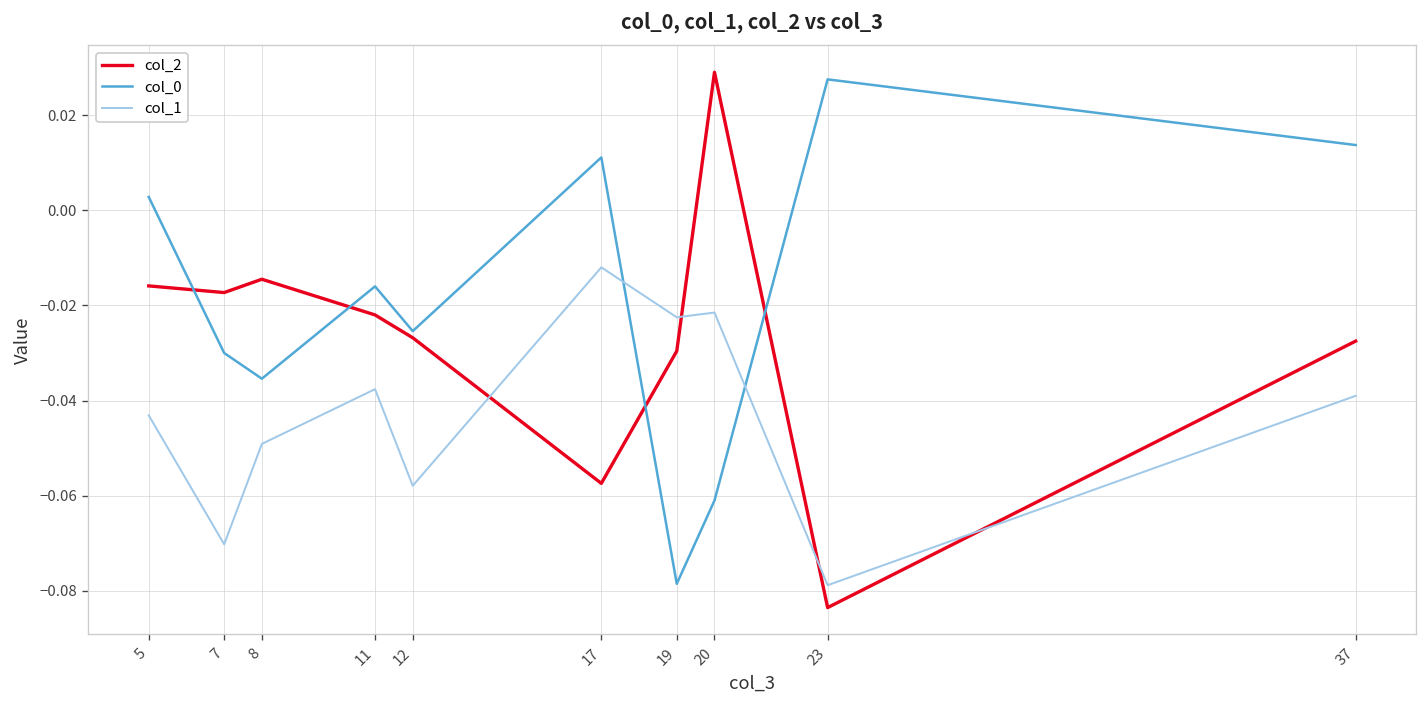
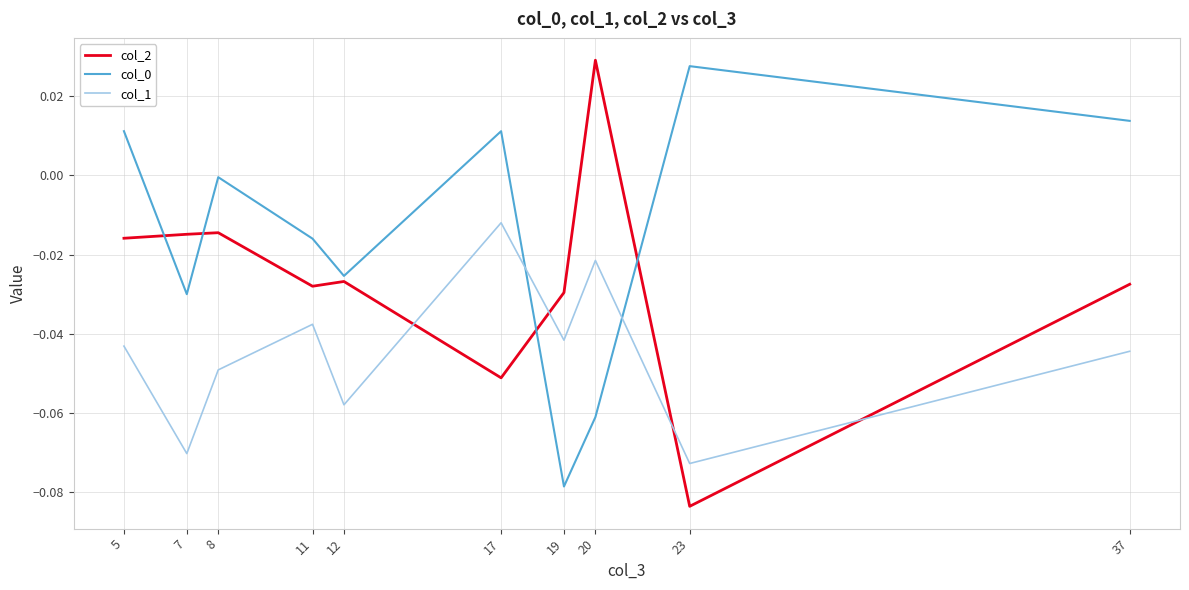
col_0, 5: 0.003 -> 0.011
col_2, 7: -0.017 -> -0.015
col_0, 8: -0.035 -> -0.001
col_2, 11: -0.022 -> -0.028
col_2, 17: -0.057 -> -0.051
col_1, 19: -0.023 -> -0.042
col_1, 23: -0.079 -> -0.073
col_1, 37: -0.039 -> -0.044
